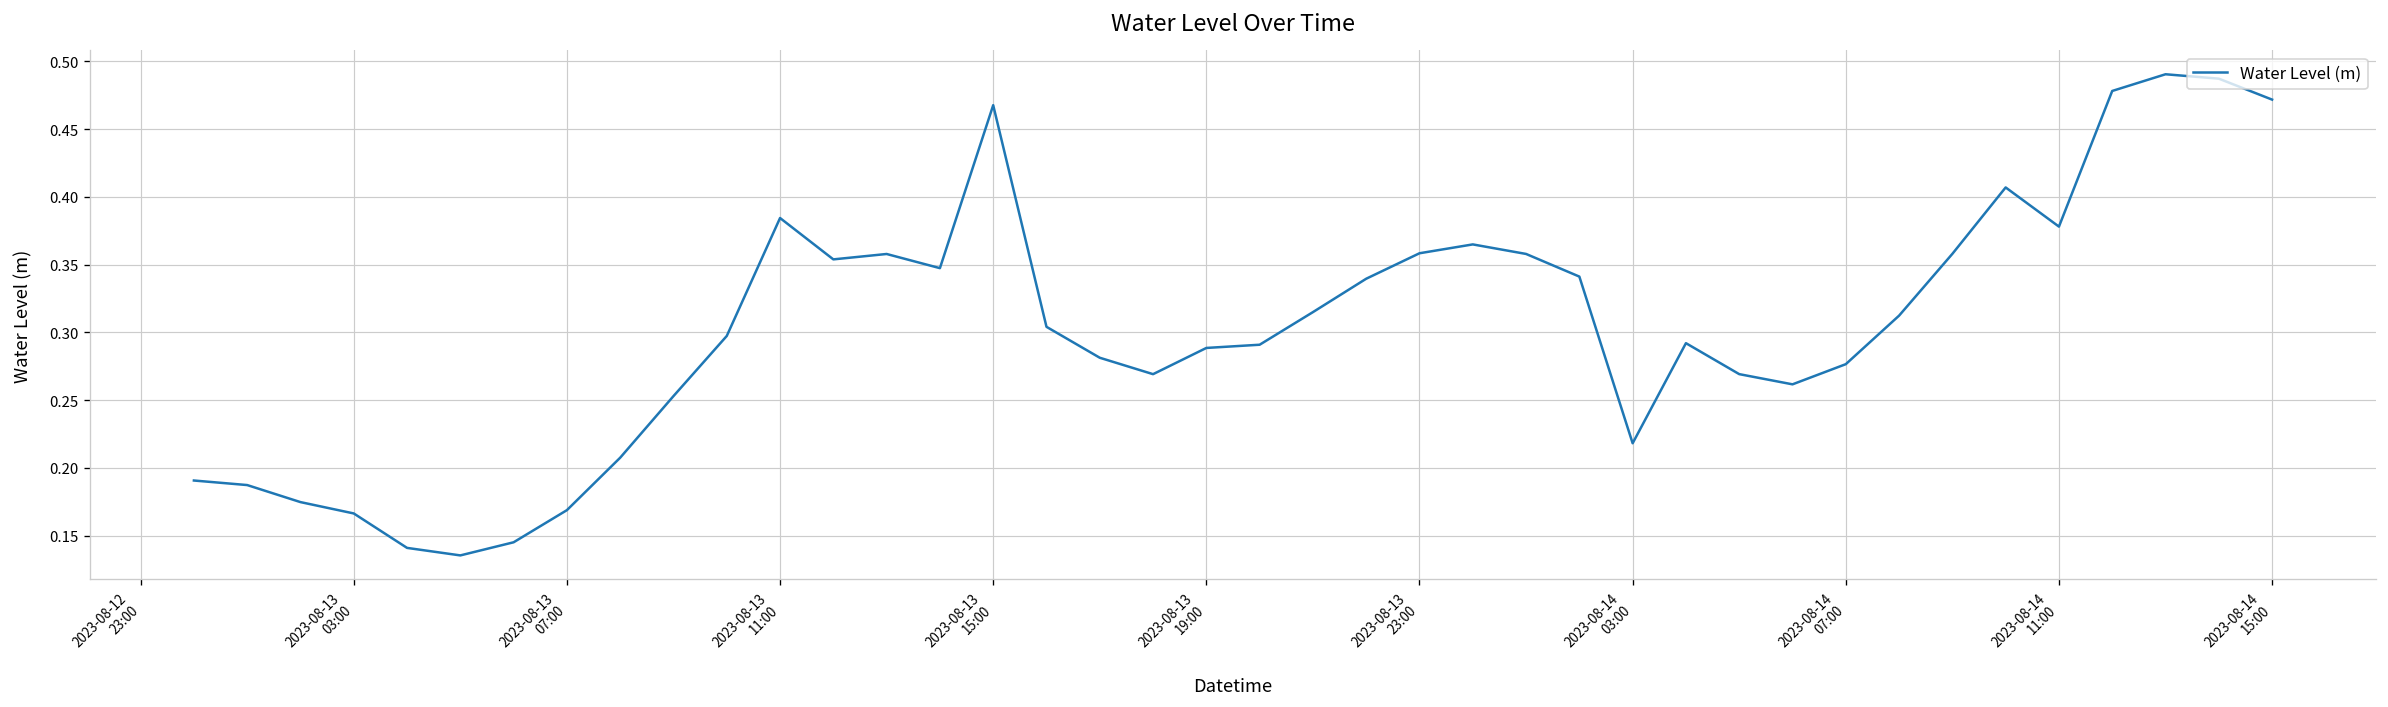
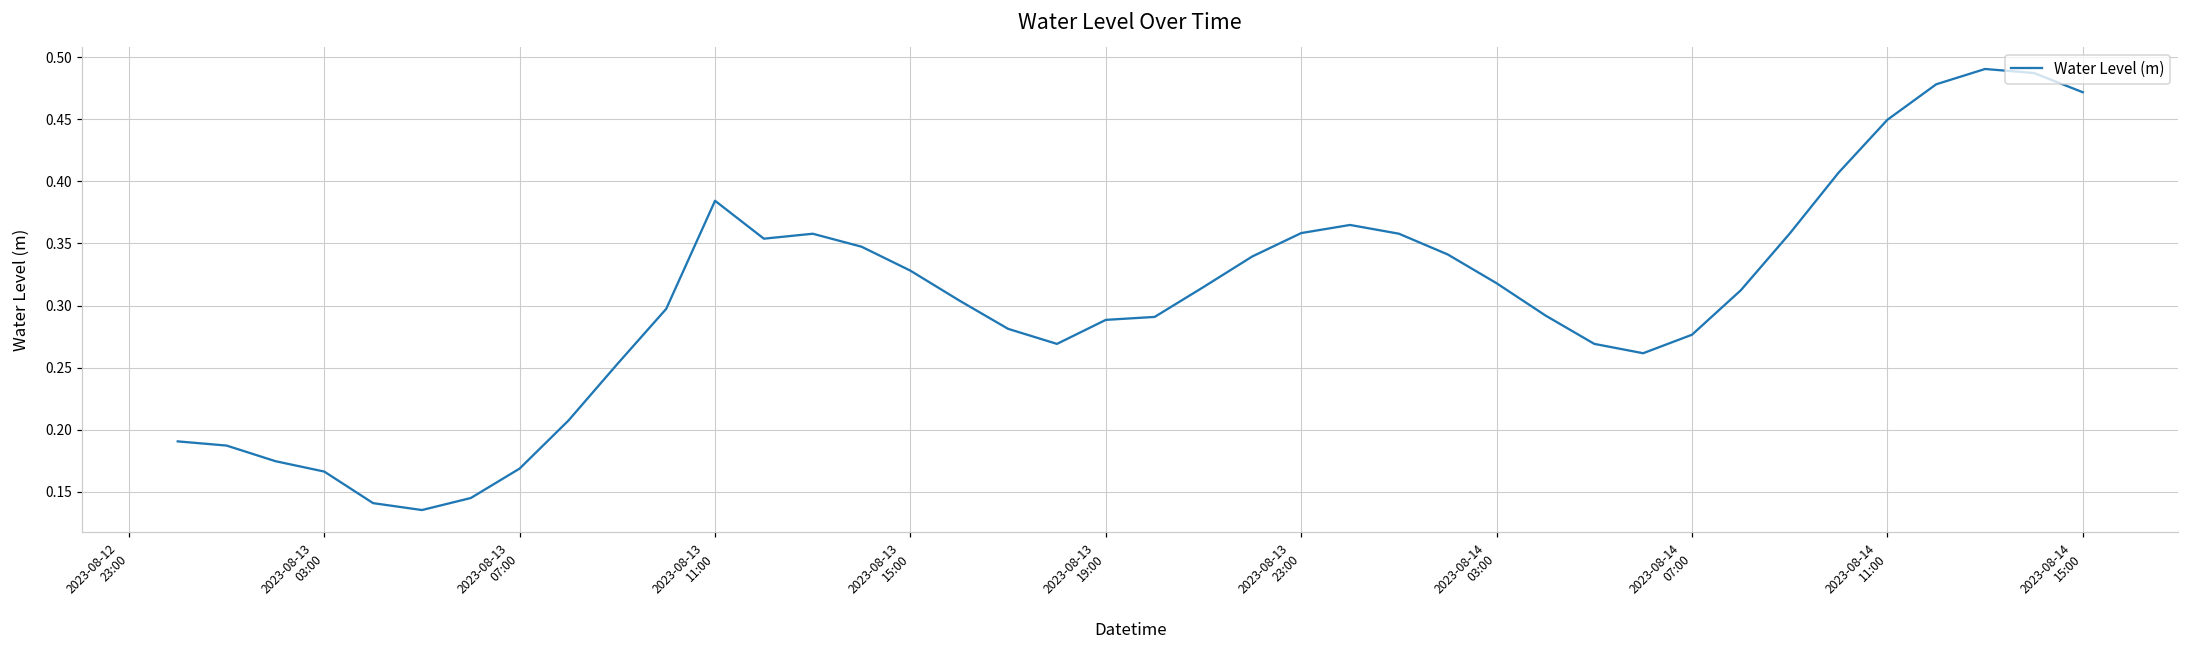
2023-08-13 15:00: 0.468 -> 0.328
2023-08-14 03:00: 0.218 -> 0.318
2023-08-14 11:00: 0.378 -> 0.450
